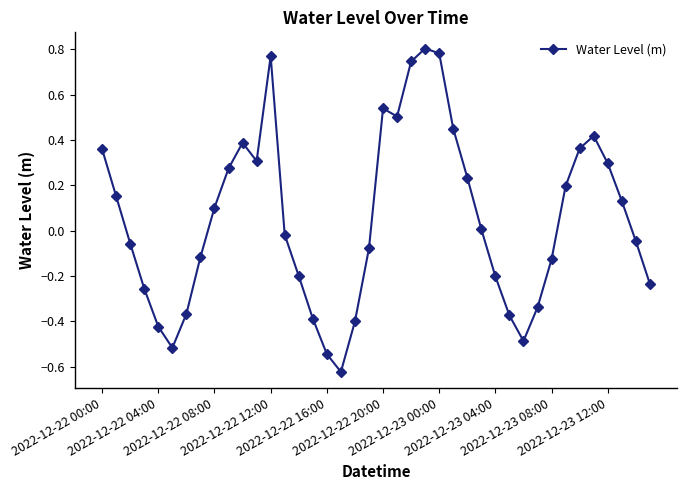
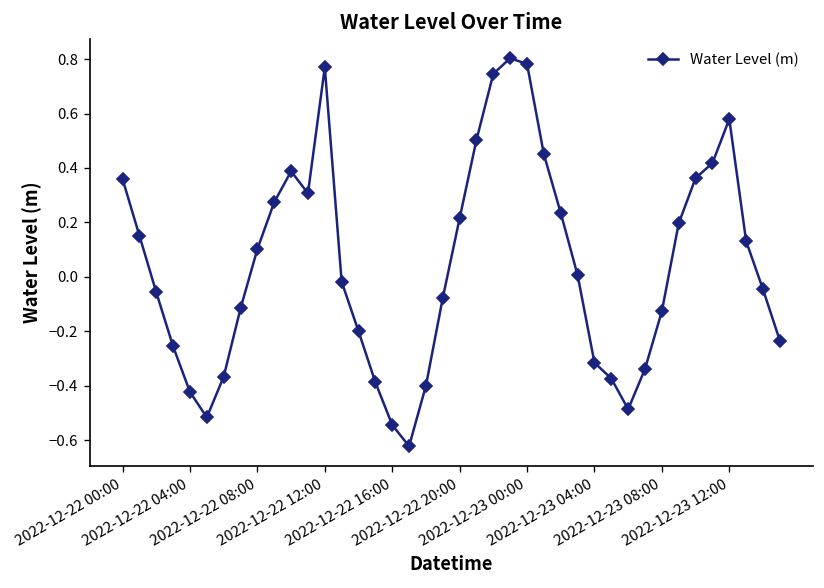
2022-12-22 20:00: 0.54 -> 0.22
2022-12-23 04:00: -0.20 -> -0.32
2022-12-23 12:00: 0.30 -> 0.58
